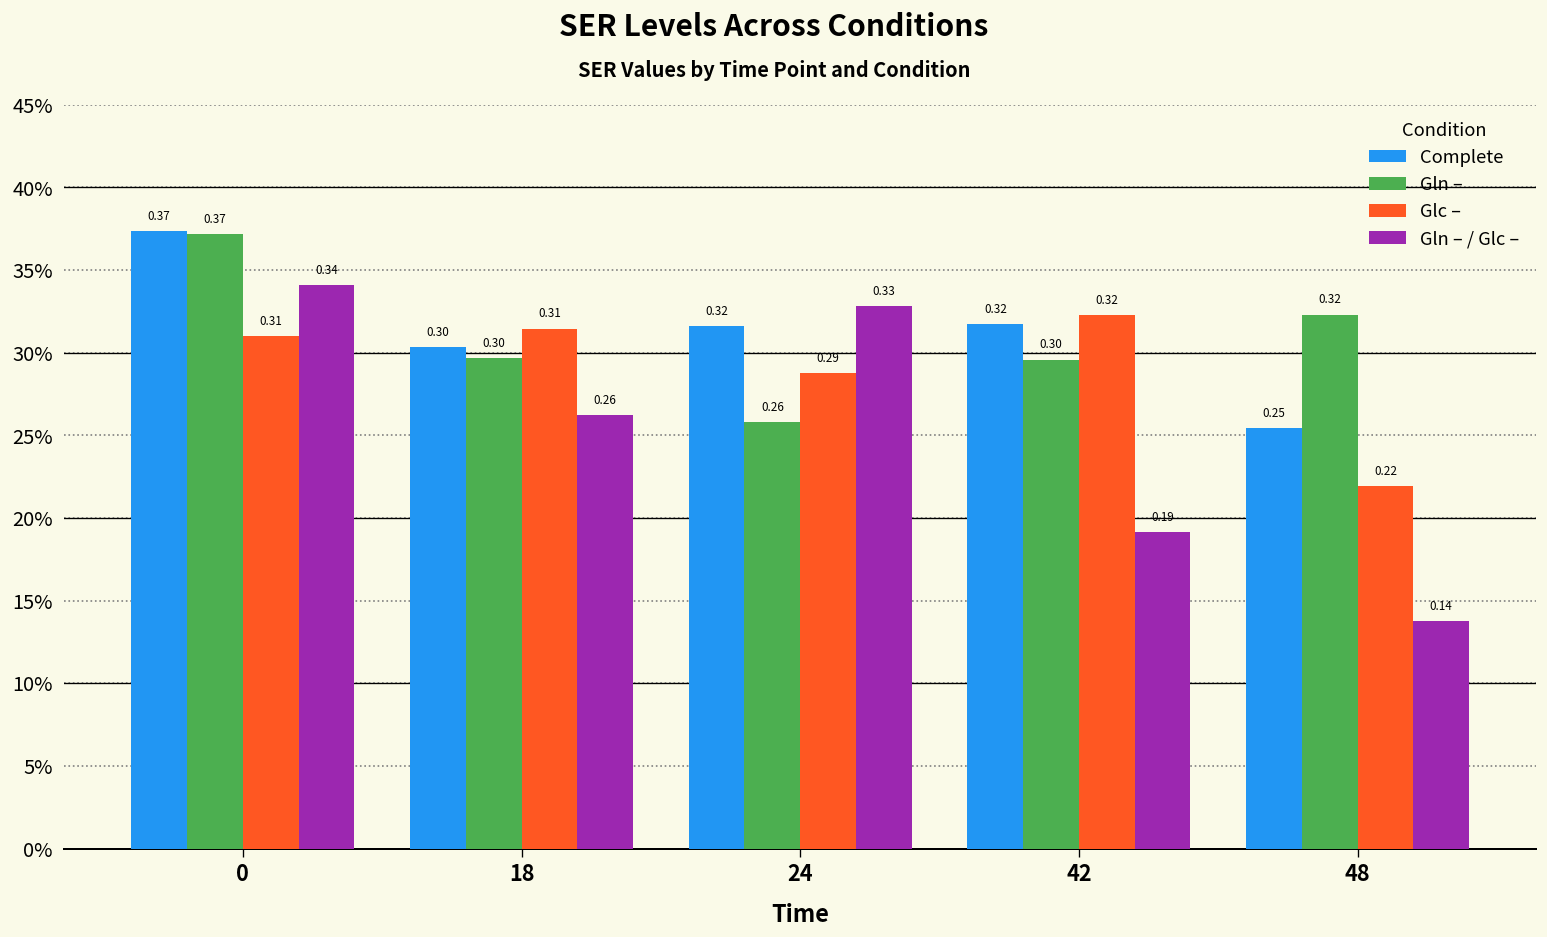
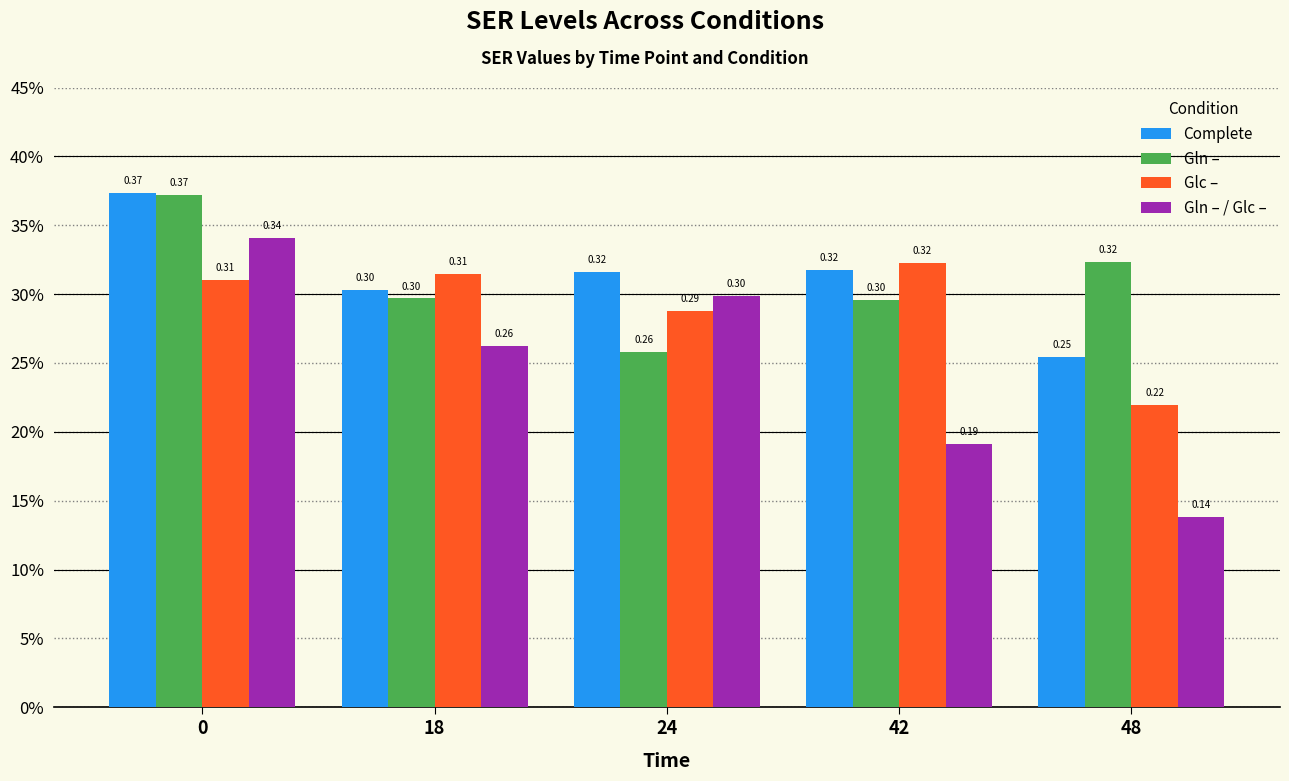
Gln – / Glc –, 24: 0.33 -> 0.30
